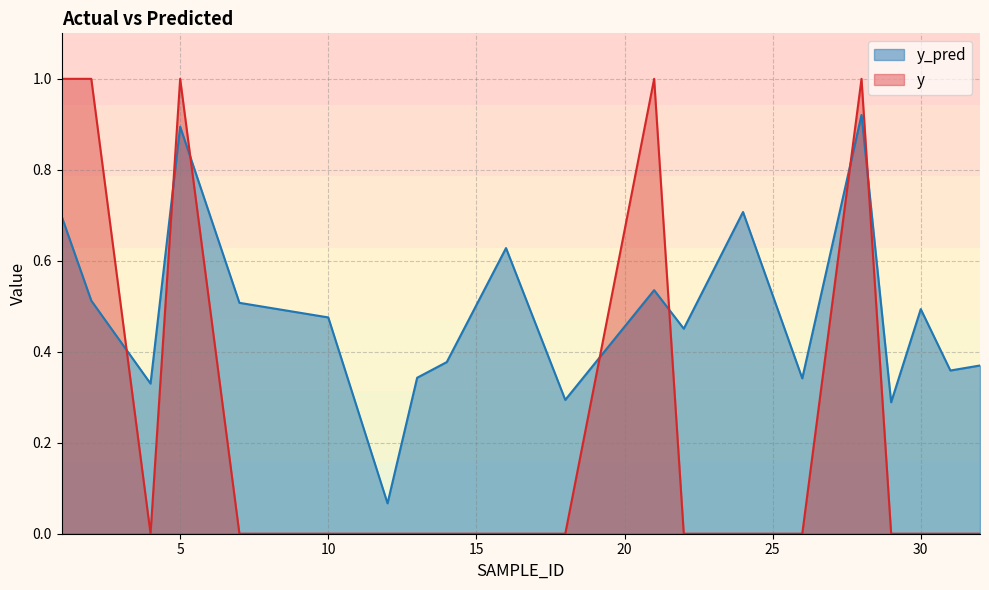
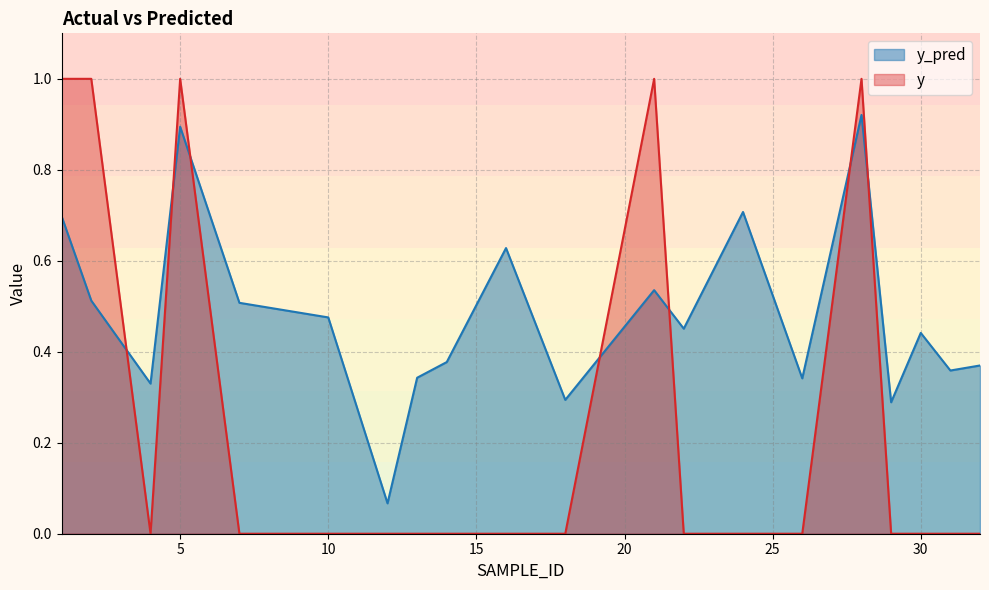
y_pred, 30: 0.49 -> 0.44
